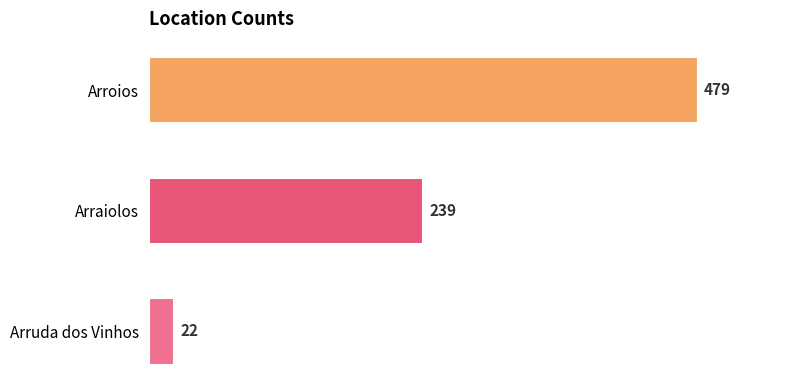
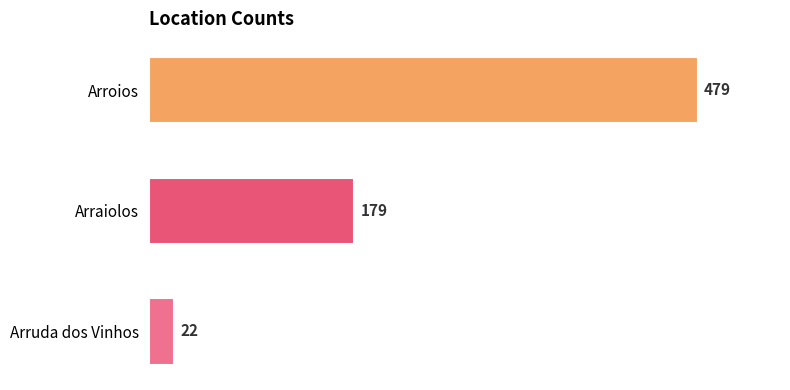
Arraiolos: 239 -> 179
